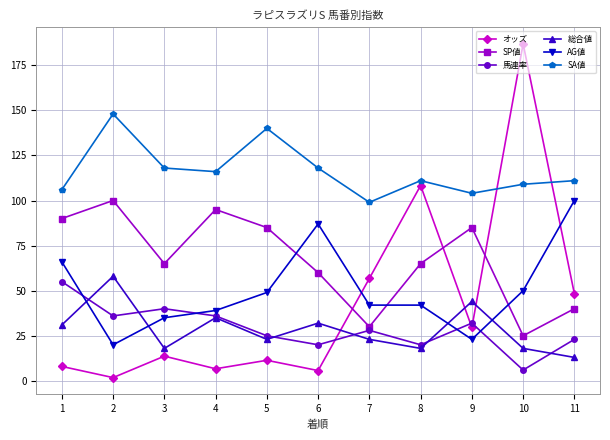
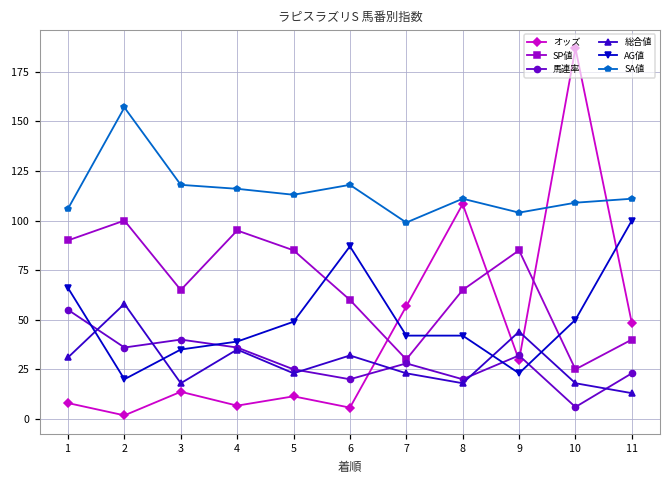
SA値, 2: 148 -> 157
SA値, 5: 140 -> 113
